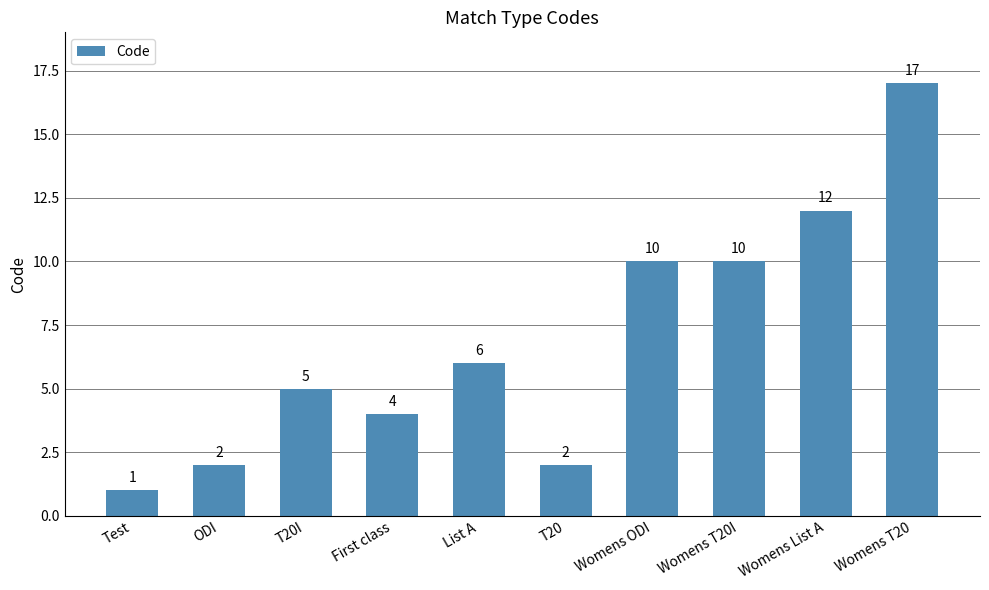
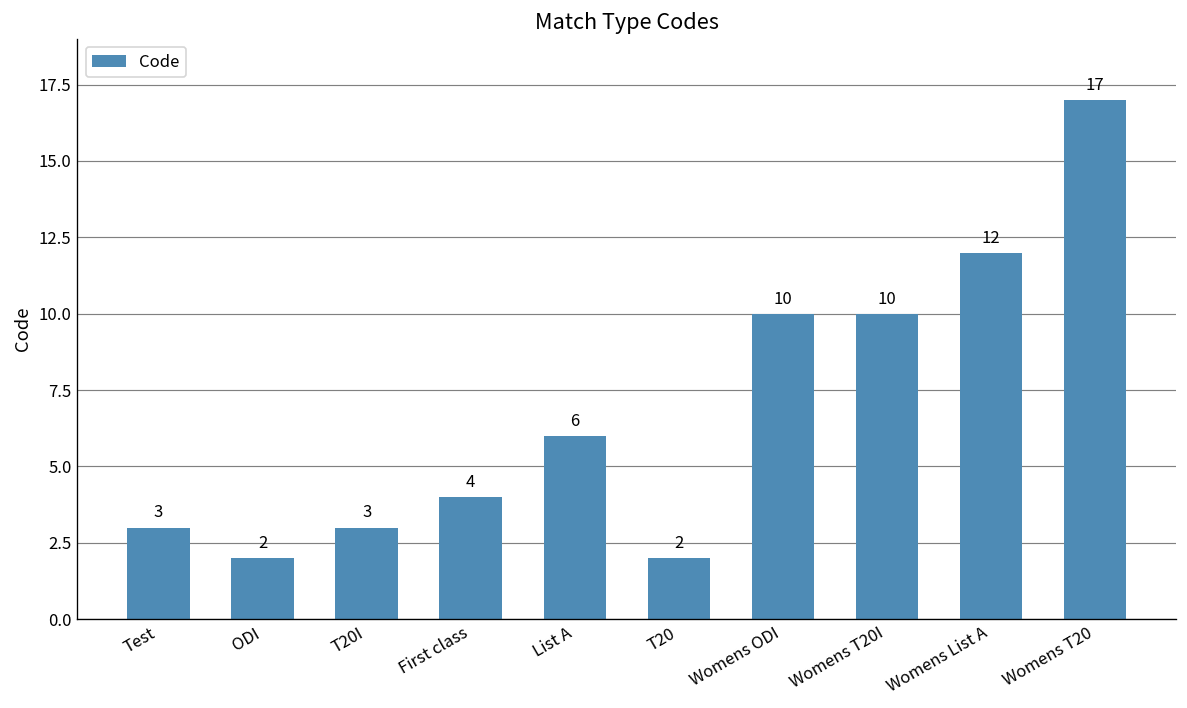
Test: 1 -> 3
T20I: 5 -> 3
